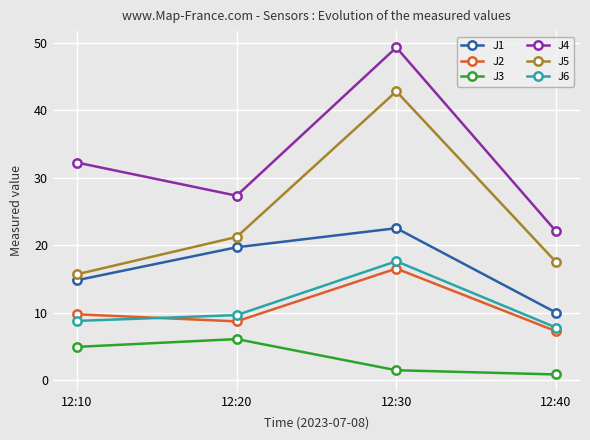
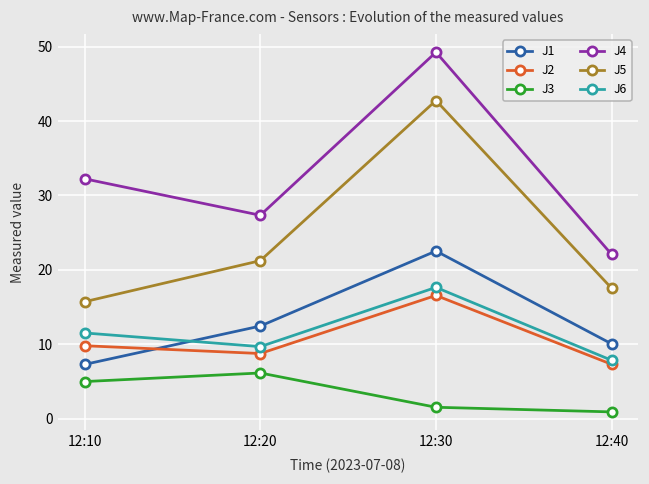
J1, 12:10: 15 -> 7
J6, 12:10: 9 -> 12
J1, 12:20: 20 -> 12
